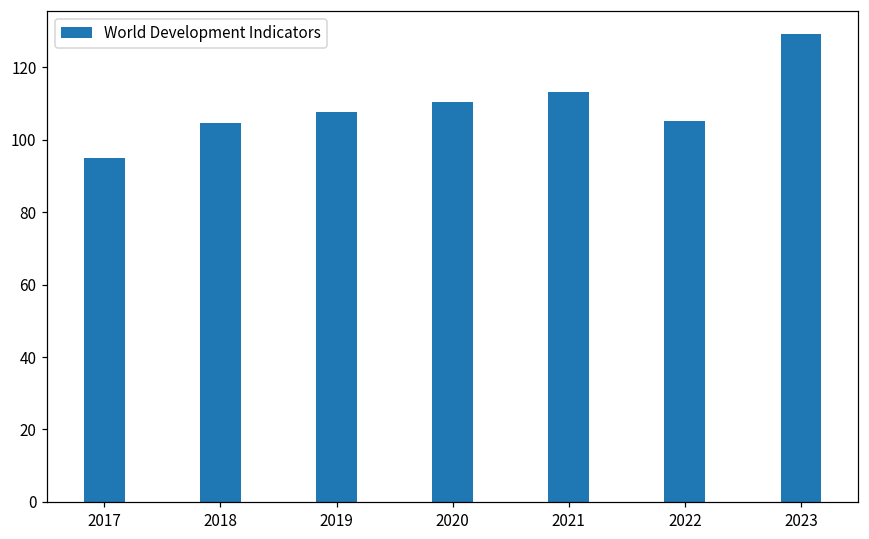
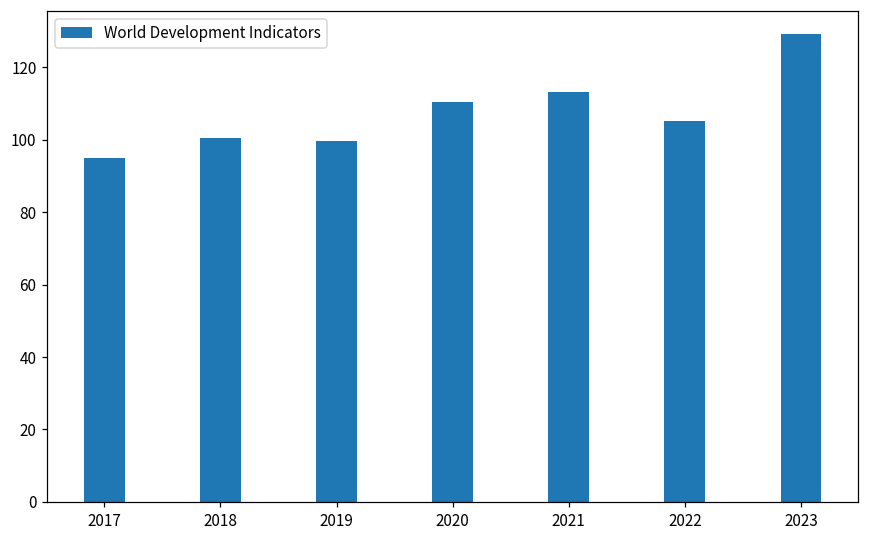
2018: 105 -> 101
2019: 108 -> 100
